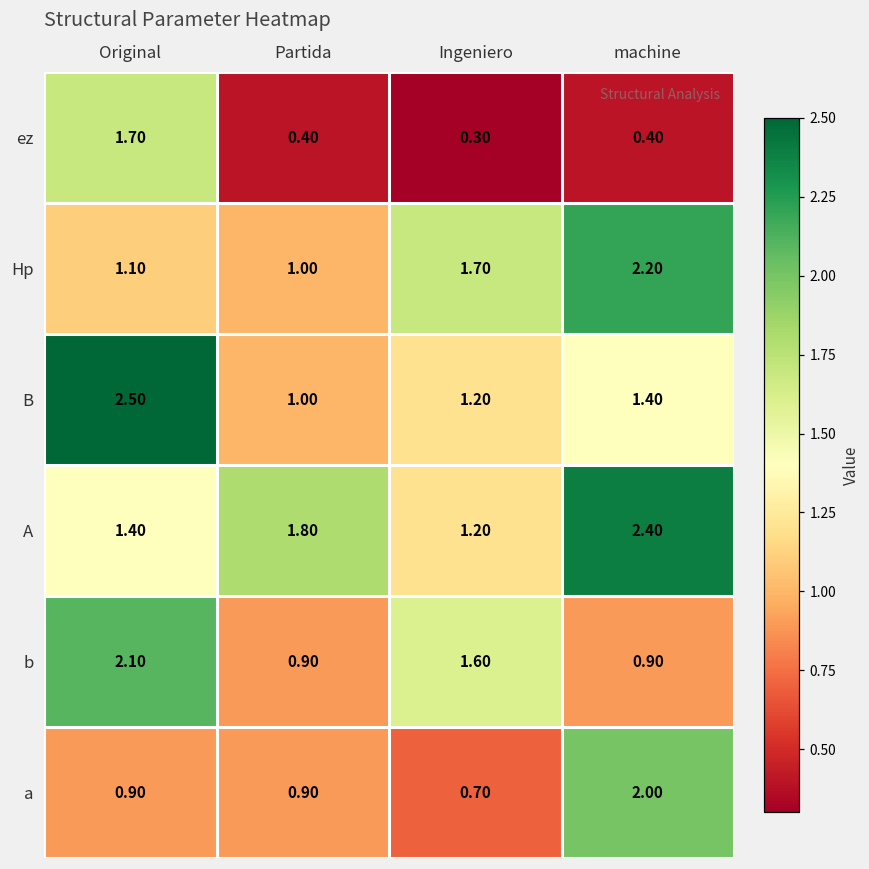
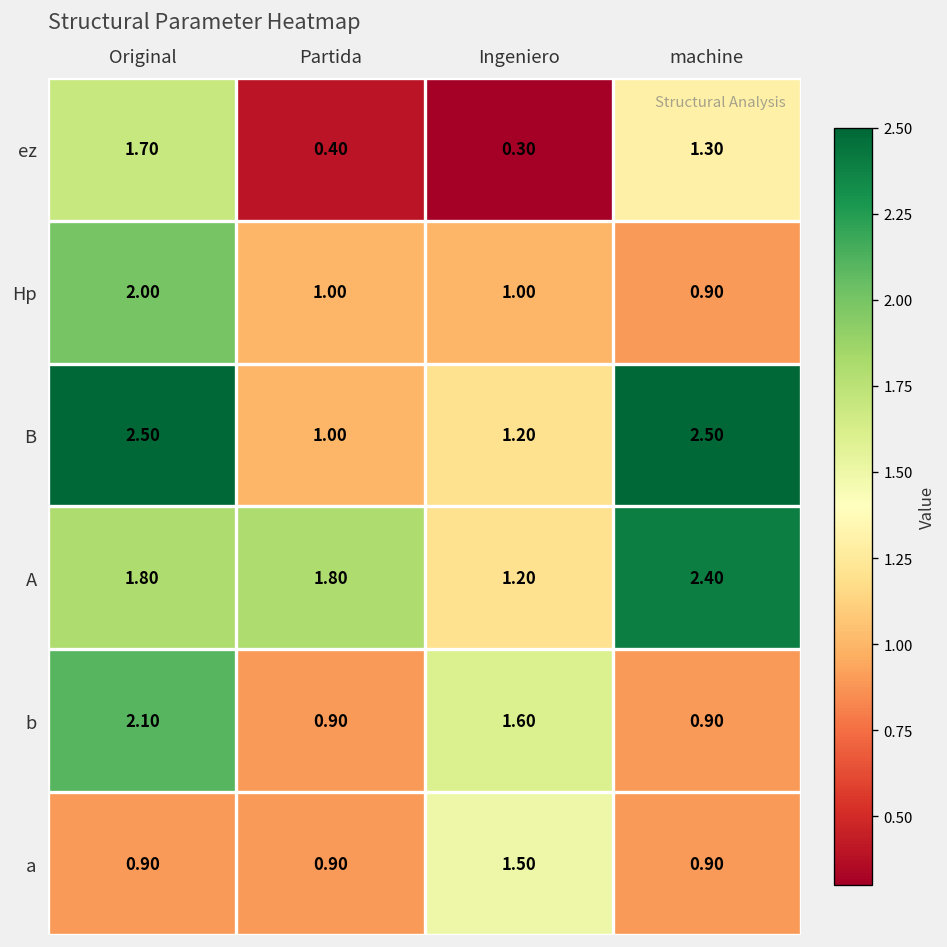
ez, machine: 0.40 -> 1.30
Hp, Original: 1.10 -> 2.00
Hp, Ingeniero: 1.70 -> 1.00
Hp, machine: 2.20 -> 0.90
B, machine: 1.40 -> 2.50
A, Original: 1.40 -> 1.80
a, Ingeniero: 0.70 -> 1.50
a, machine: 2.00 -> 0.90
